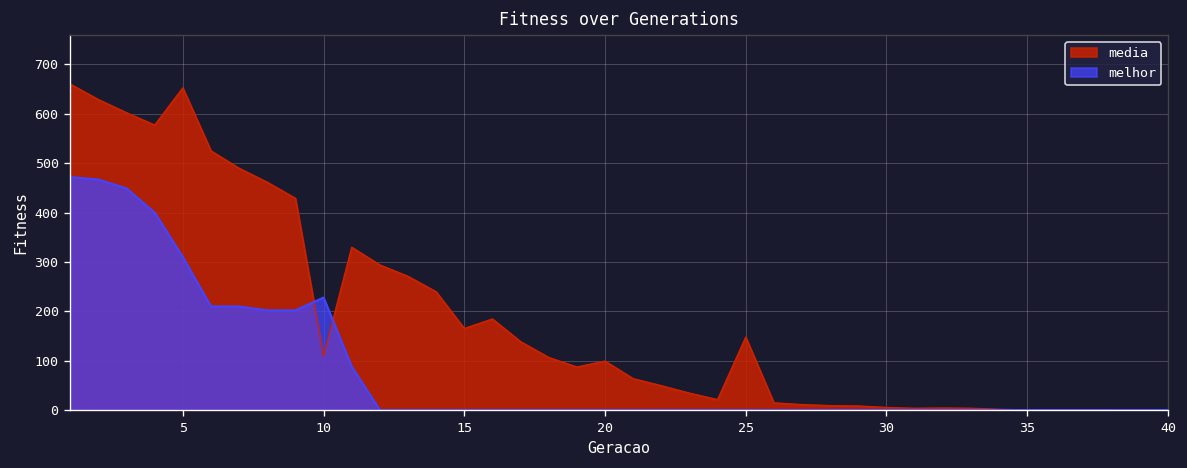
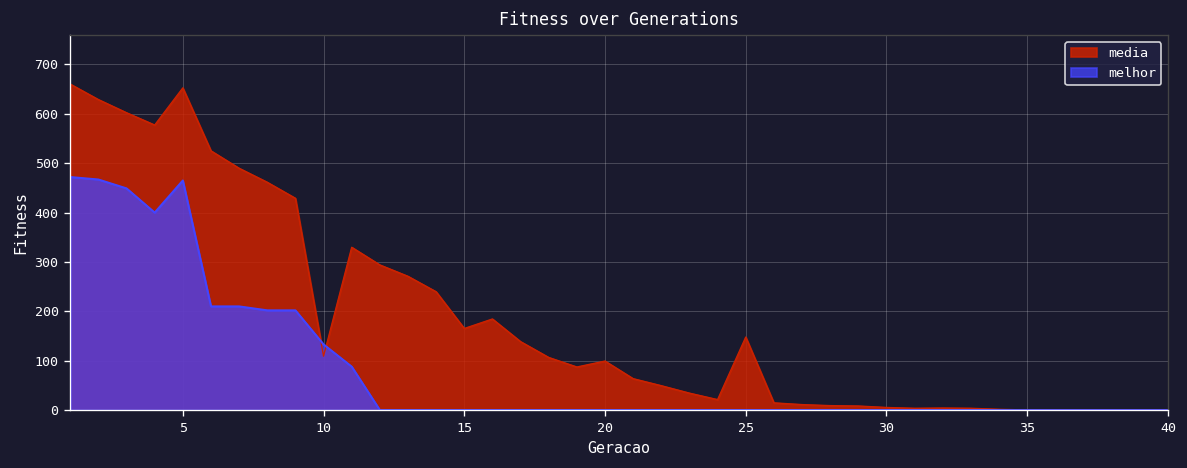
melhor, 5: 310 -> 470
melhor, 10: 230 -> 130
